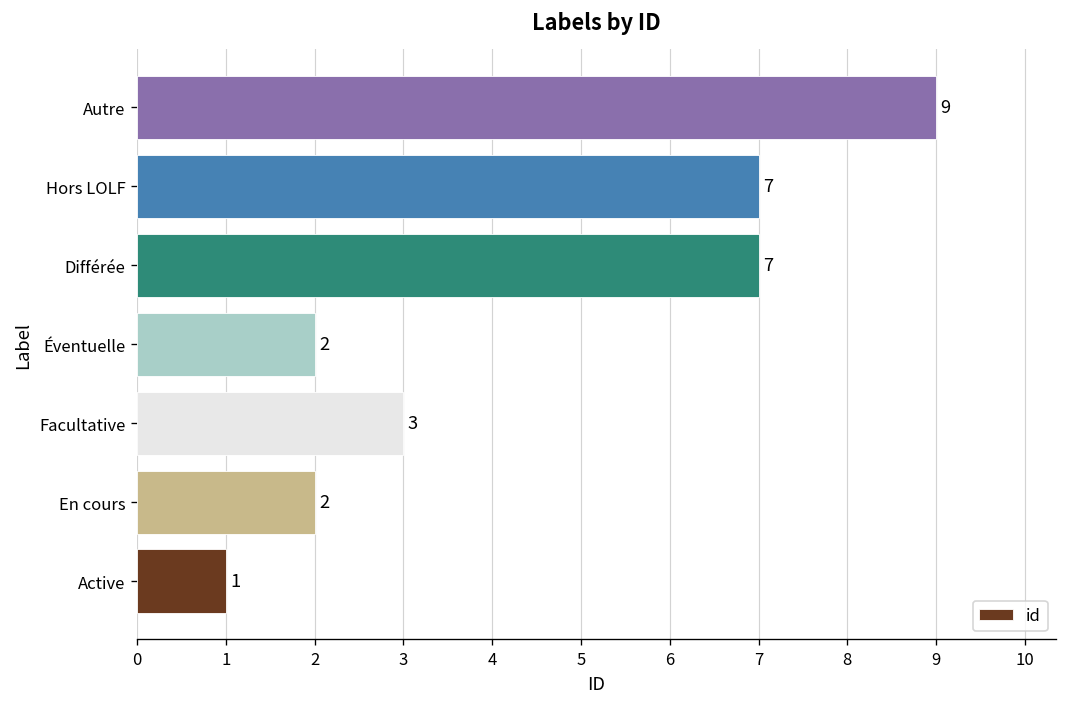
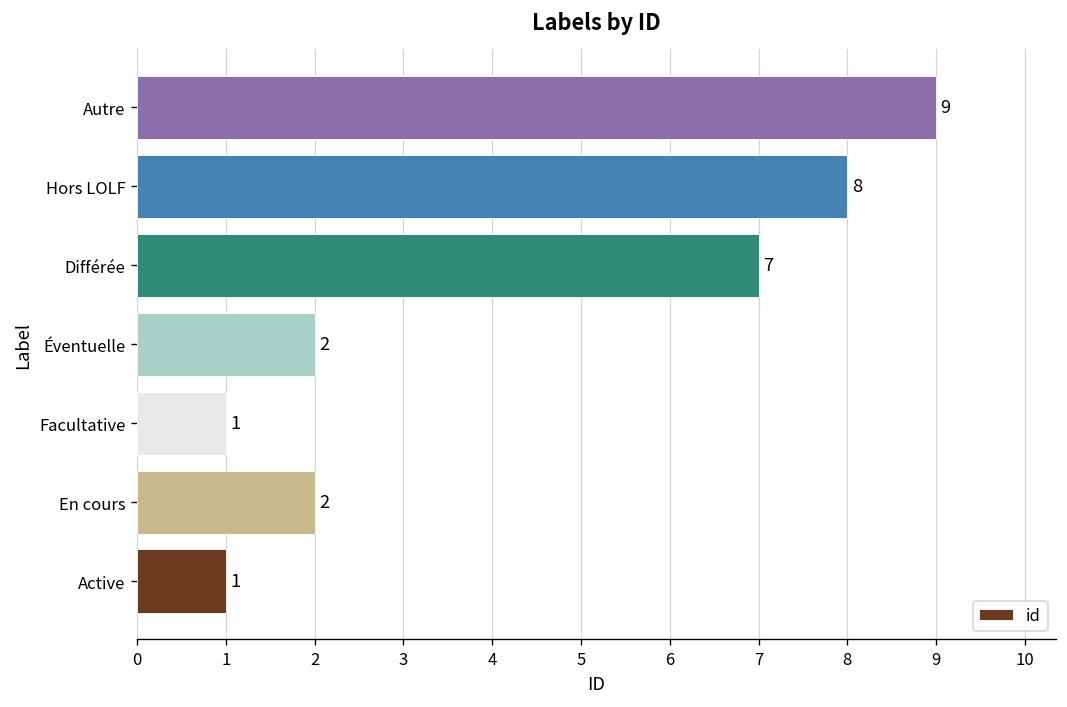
Hors LOLF: 7 -> 8
Facultative: 3 -> 1
